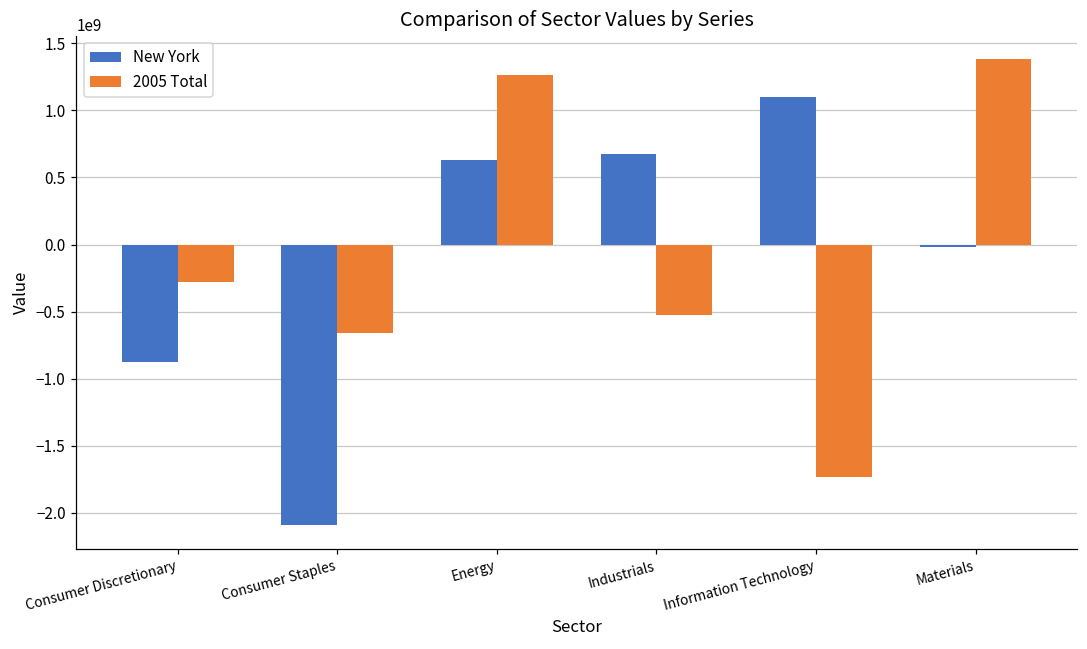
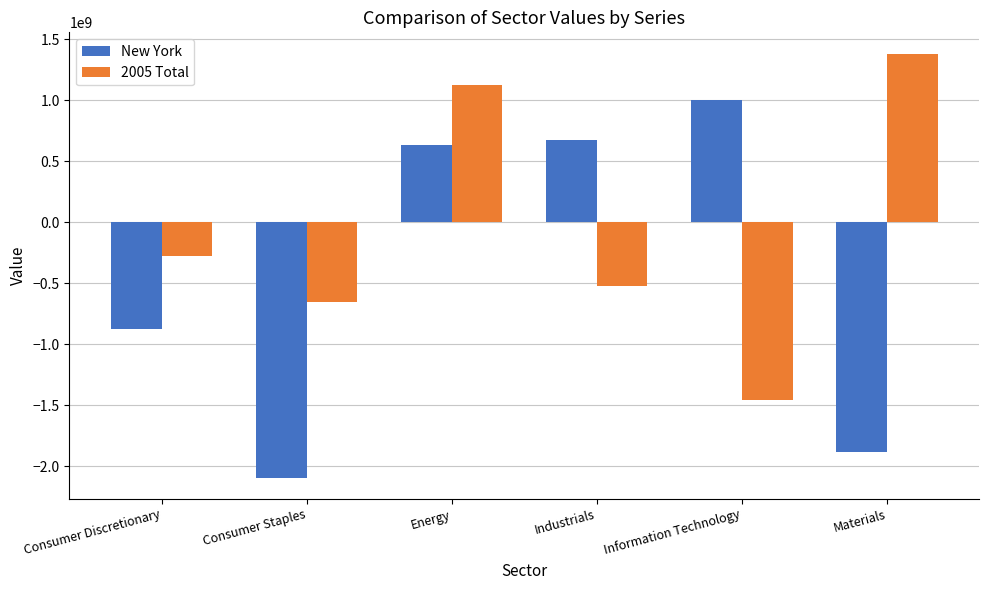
2005 Total, Energy: 1260000000 -> 1120000000
New York, Information Technology: 1100000000 -> 1000000000
2005 Total, Information Technology: -1740000000 -> -1460000000
New York, Materials: -20000000 -> -1880000000
